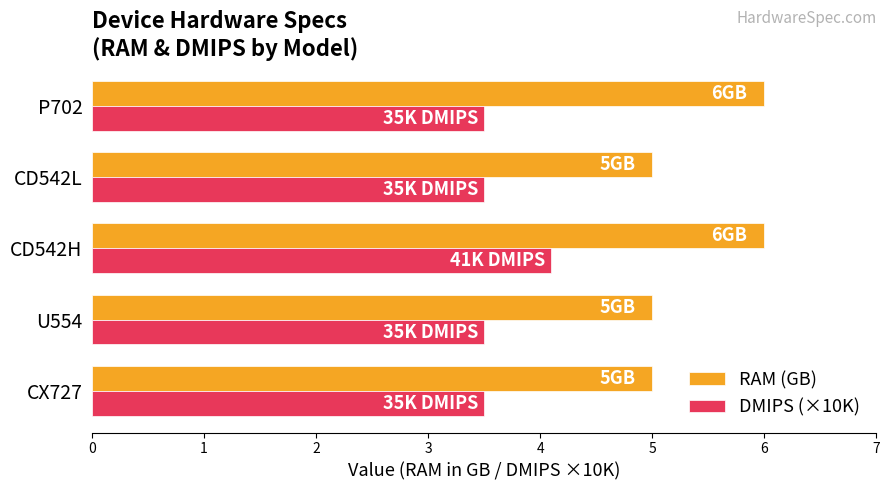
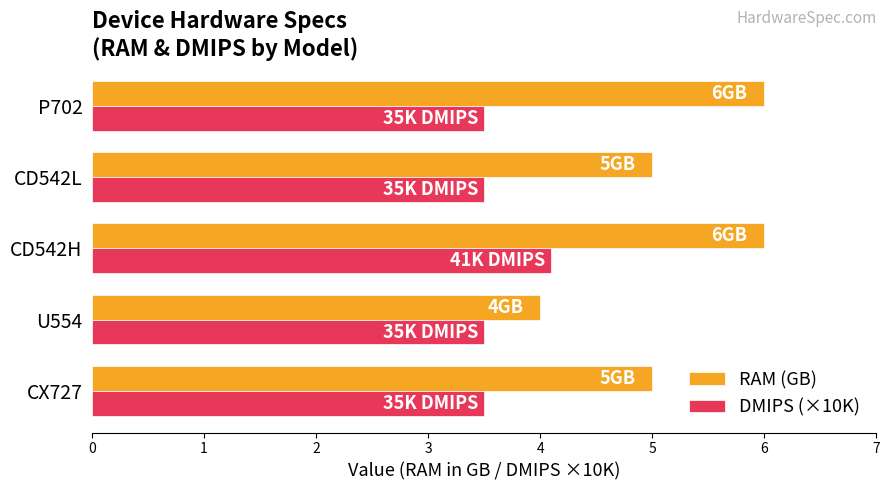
RAM (GB), U554: 5 -> 4
